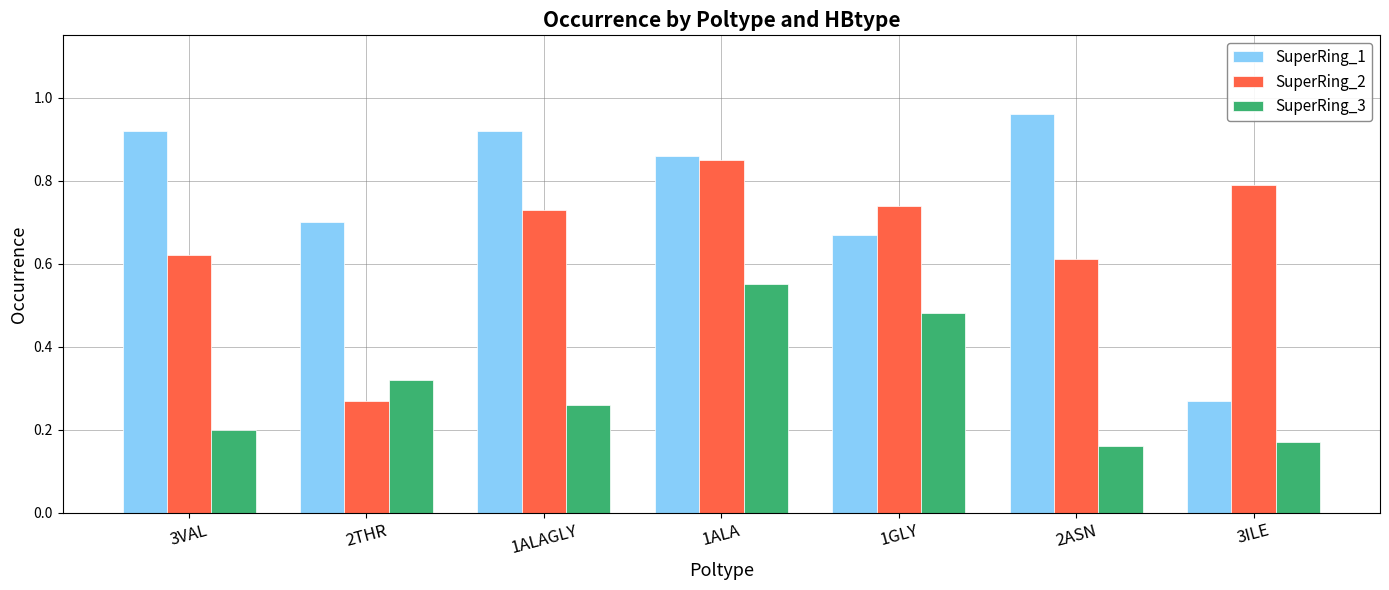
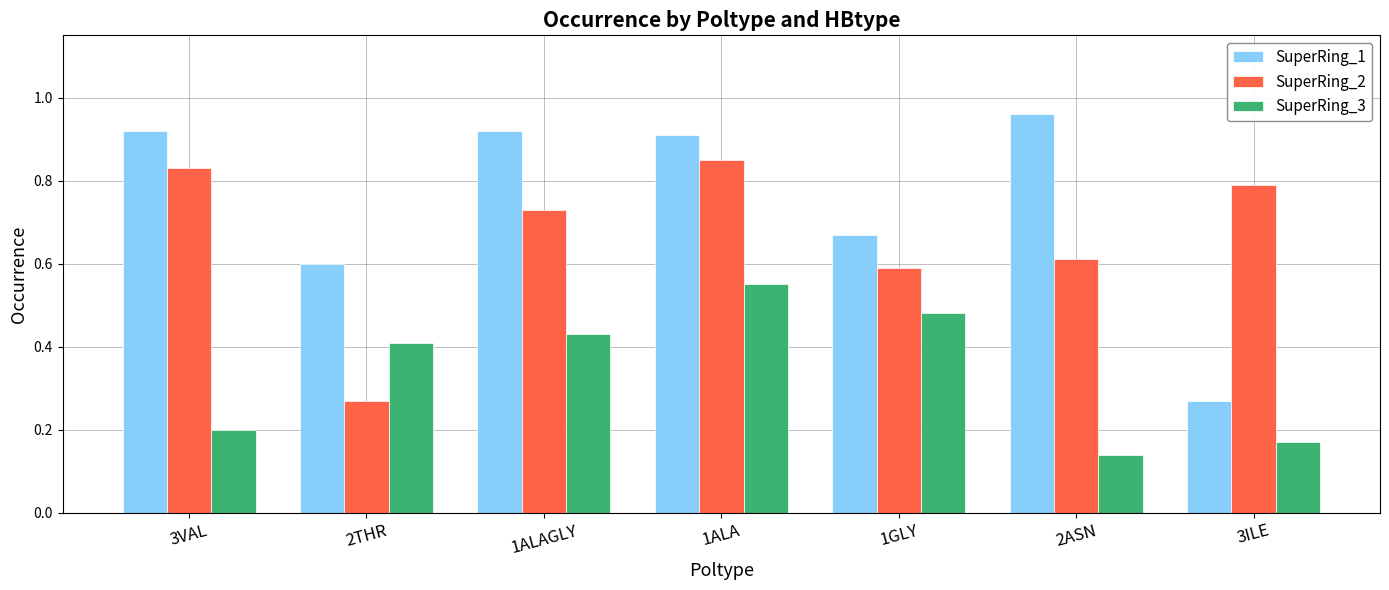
SuperRing_2, 3VAL: 0.62 -> 0.83
SuperRing_1, 2THR: 0.7 -> 0.6
SuperRing_3, 2THR: 0.32 -> 0.41
SuperRing_3, 1ALAGLY: 0.26 -> 0.43
SuperRing_1, 1ALA: 0.86 -> 0.91
SuperRing_2, 1GLY: 0.74 -> 0.59
SuperRing_3, 2ASN: 0.16 -> 0.14
